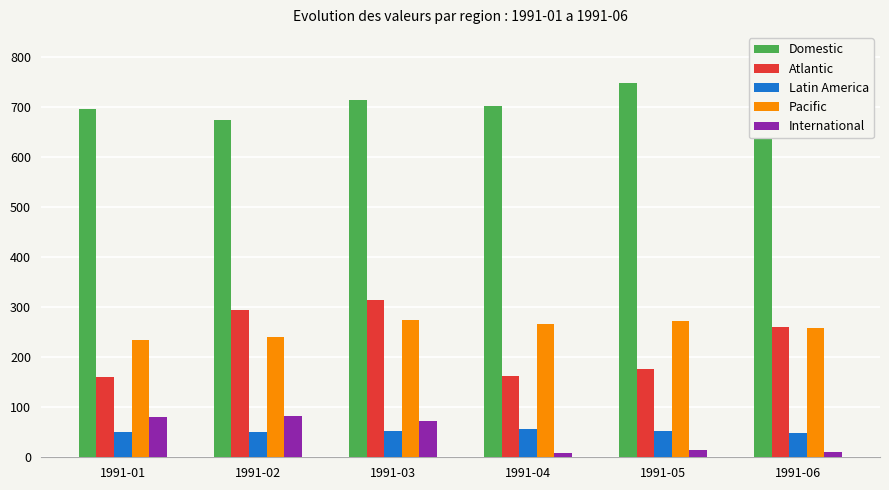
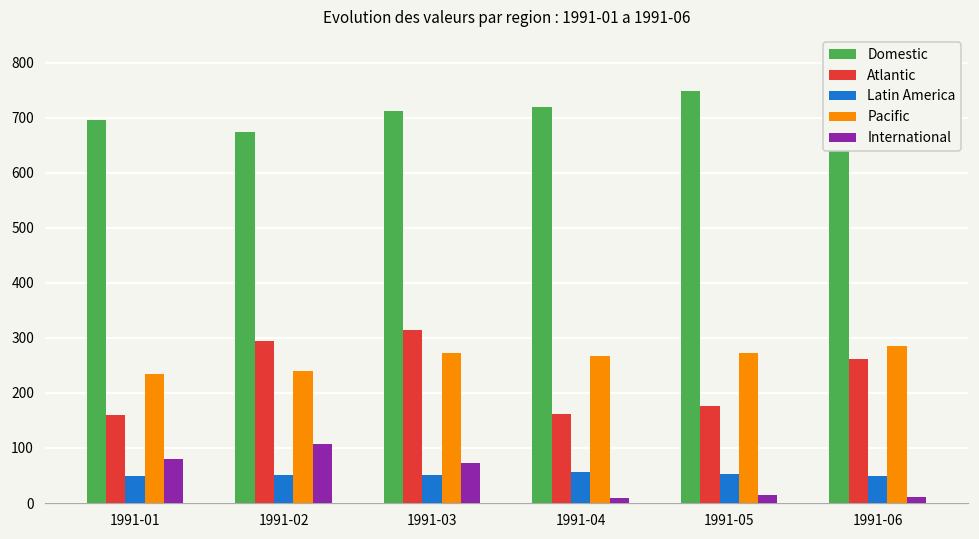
International, 1991-02: 80 -> 110
Domestic, 1991-04: 700 -> 720
Pacific, 1991-06: 260 -> 290
